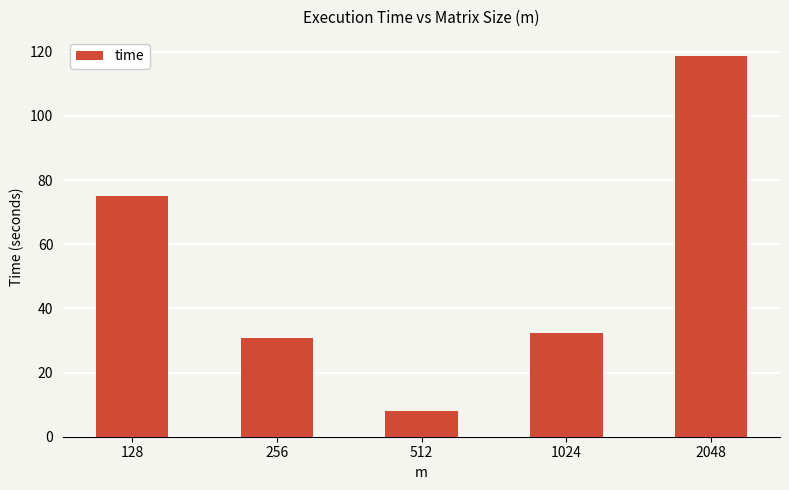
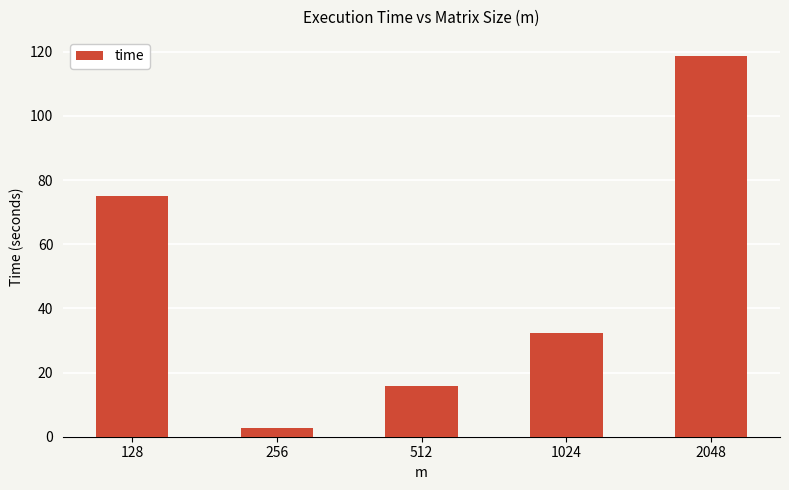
256: 31 -> 3
512: 8 -> 16
